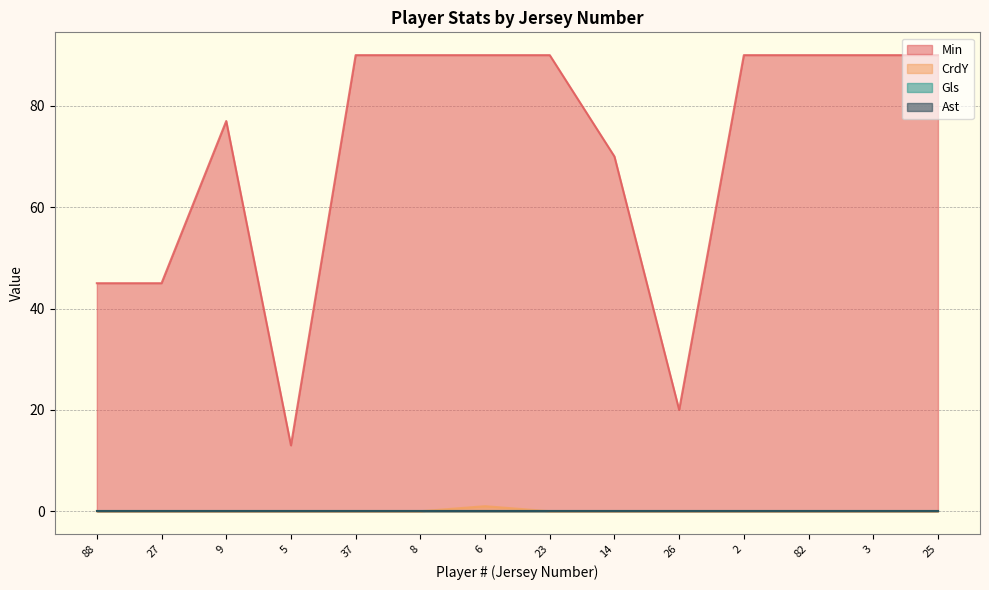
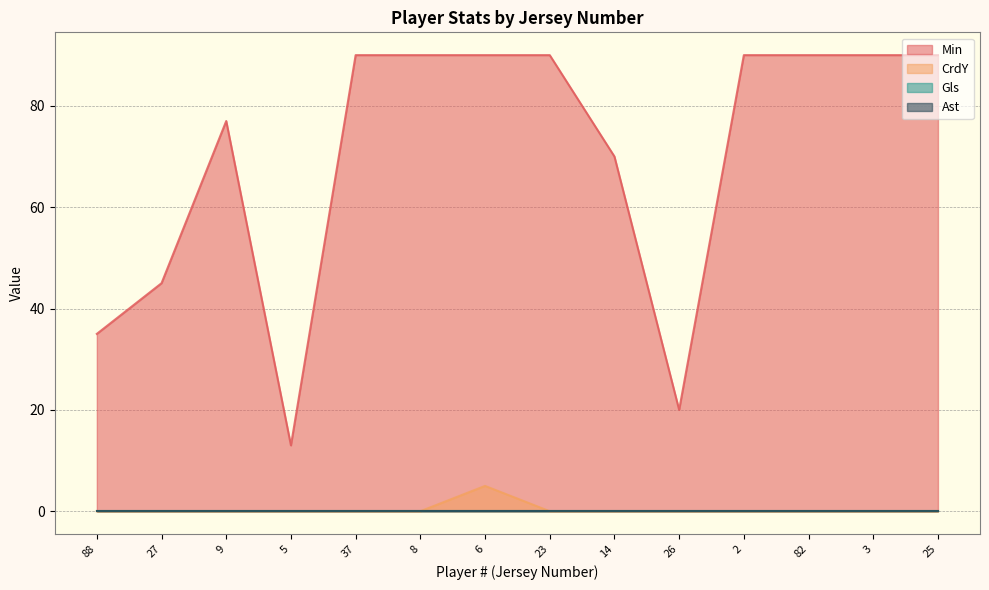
Min, 88: 45 -> 35
CrdY, 6: 1 -> 5
